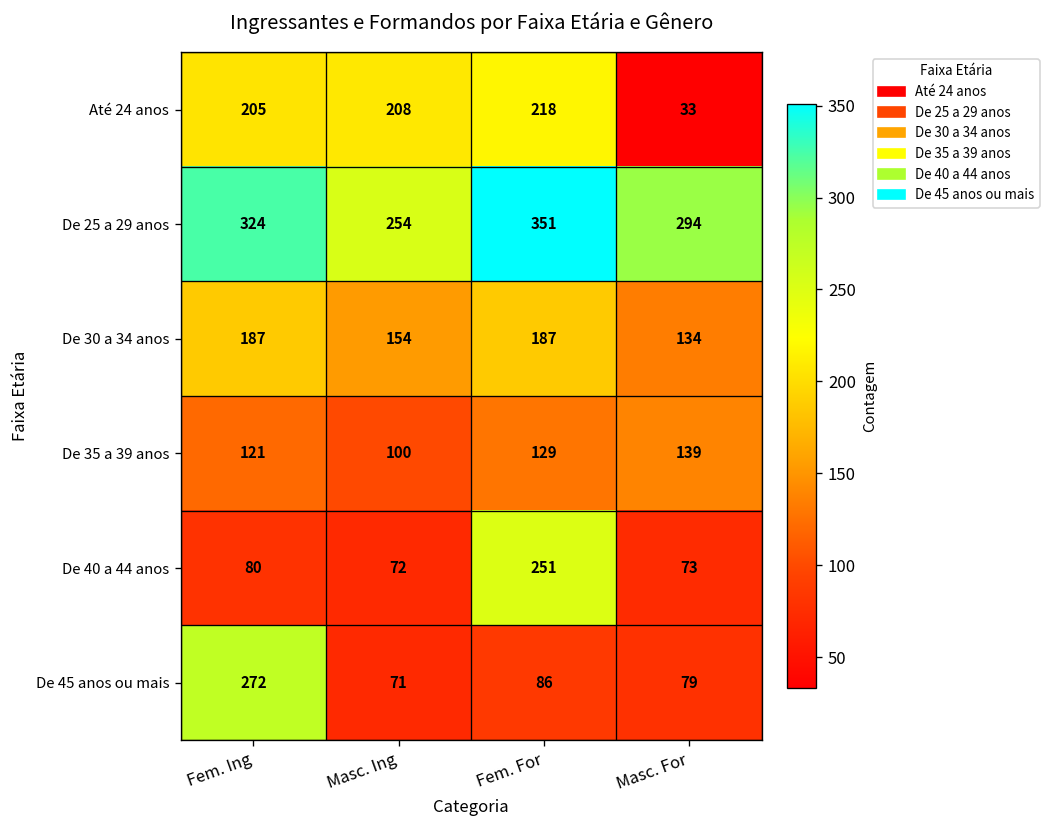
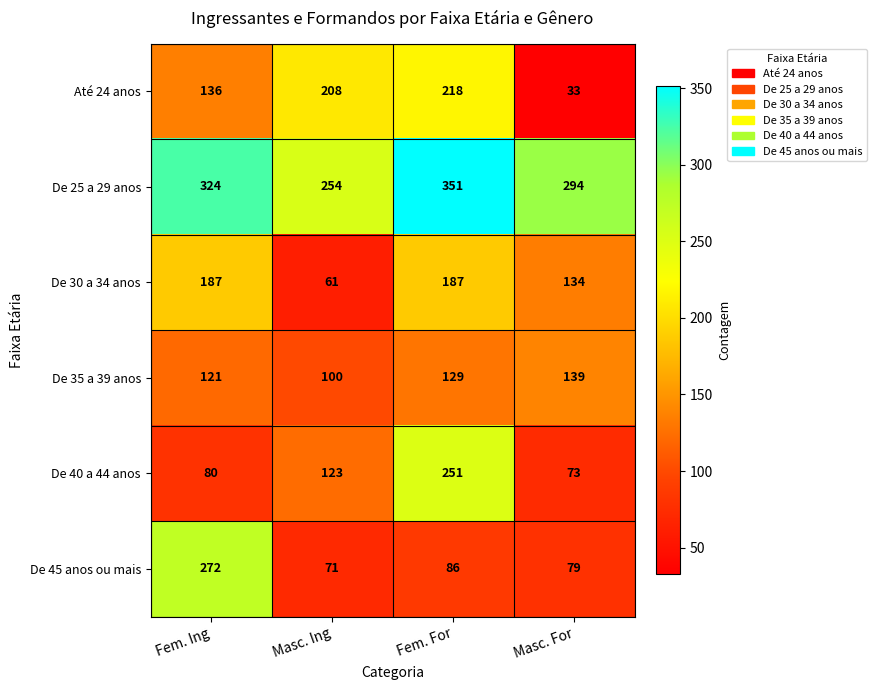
Até 24 anos, Fem. Ing: 205 -> 136
De 30 a 34 anos, Masc. Ing: 154 -> 61
De 40 a 44 anos, Masc. Ing: 72 -> 123
